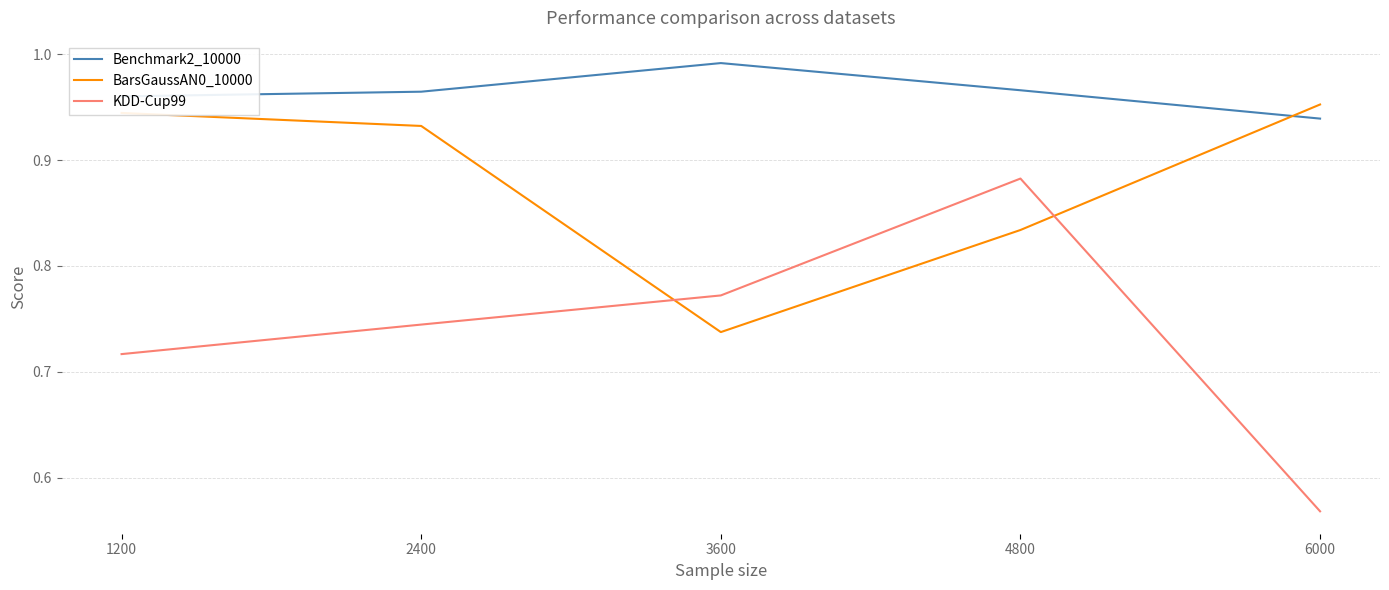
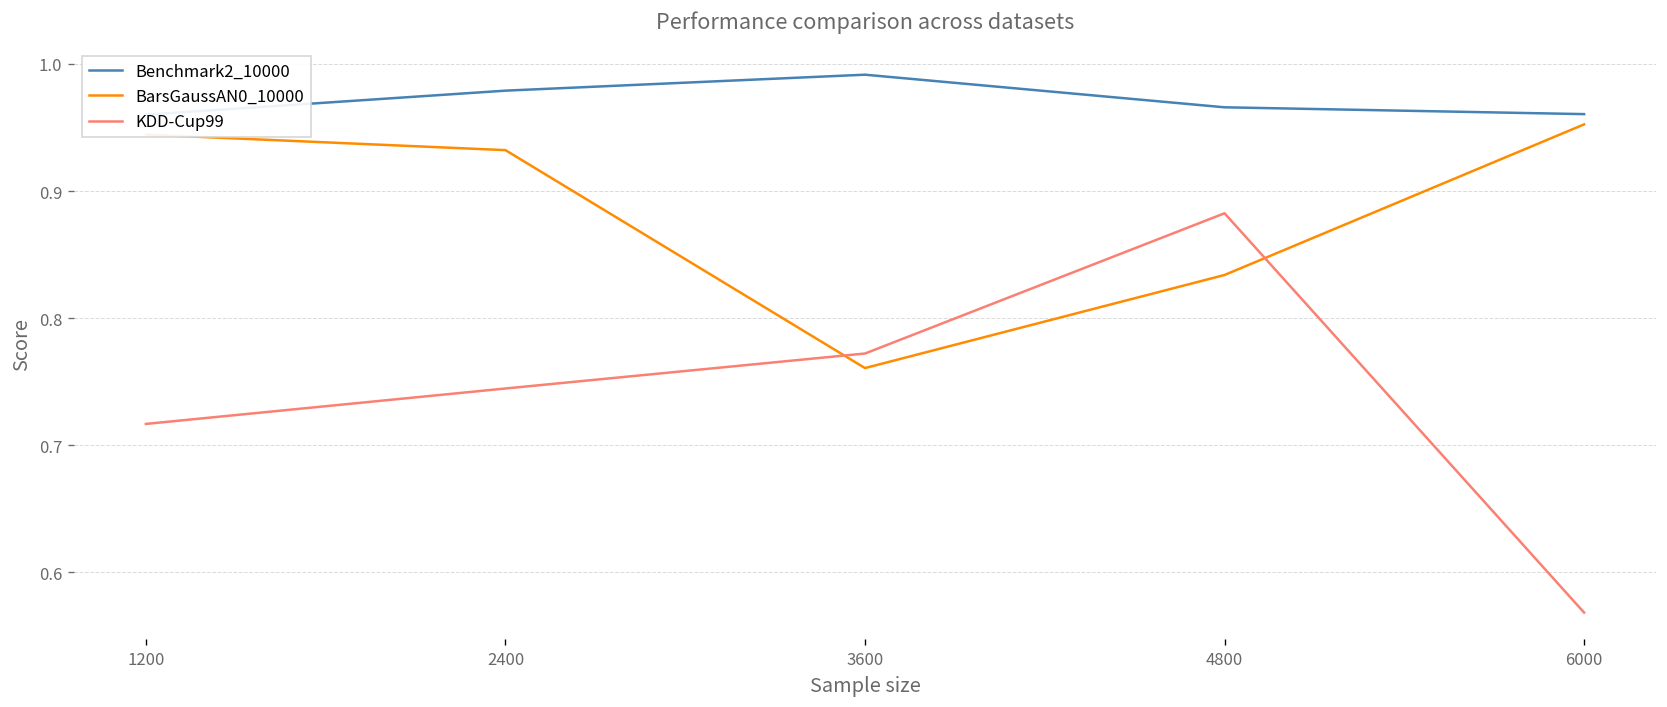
Benchmark2_10000, 2400: 0.964 -> 0.979
BarsGaussAN0_10000, 3600: 0.738 -> 0.761
Benchmark2_10000, 6000: 0.939 -> 0.960
